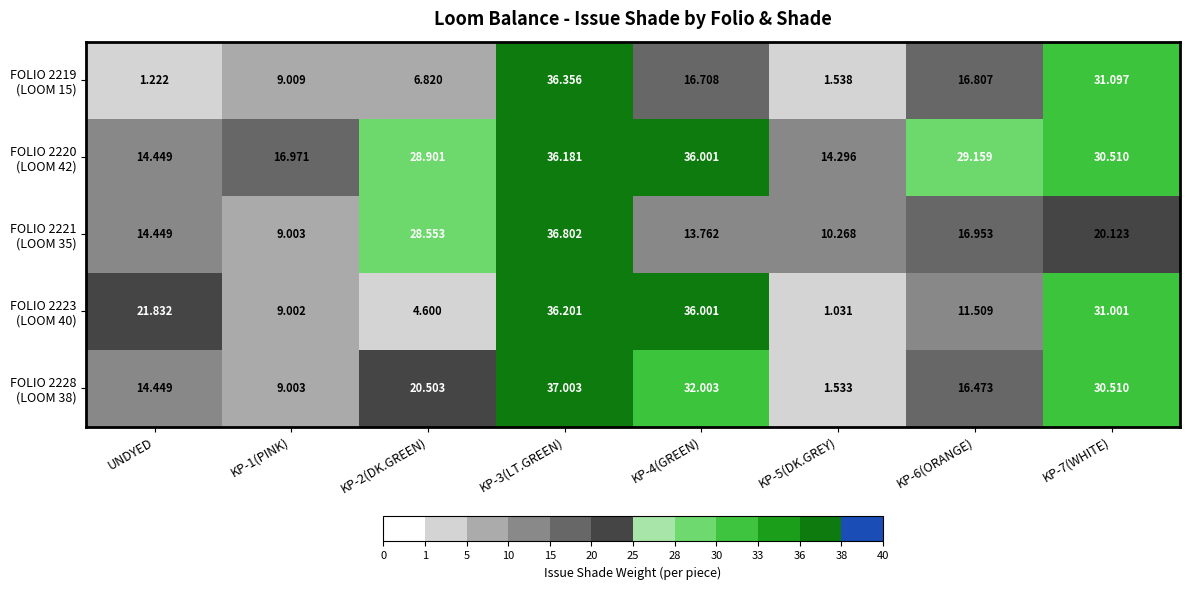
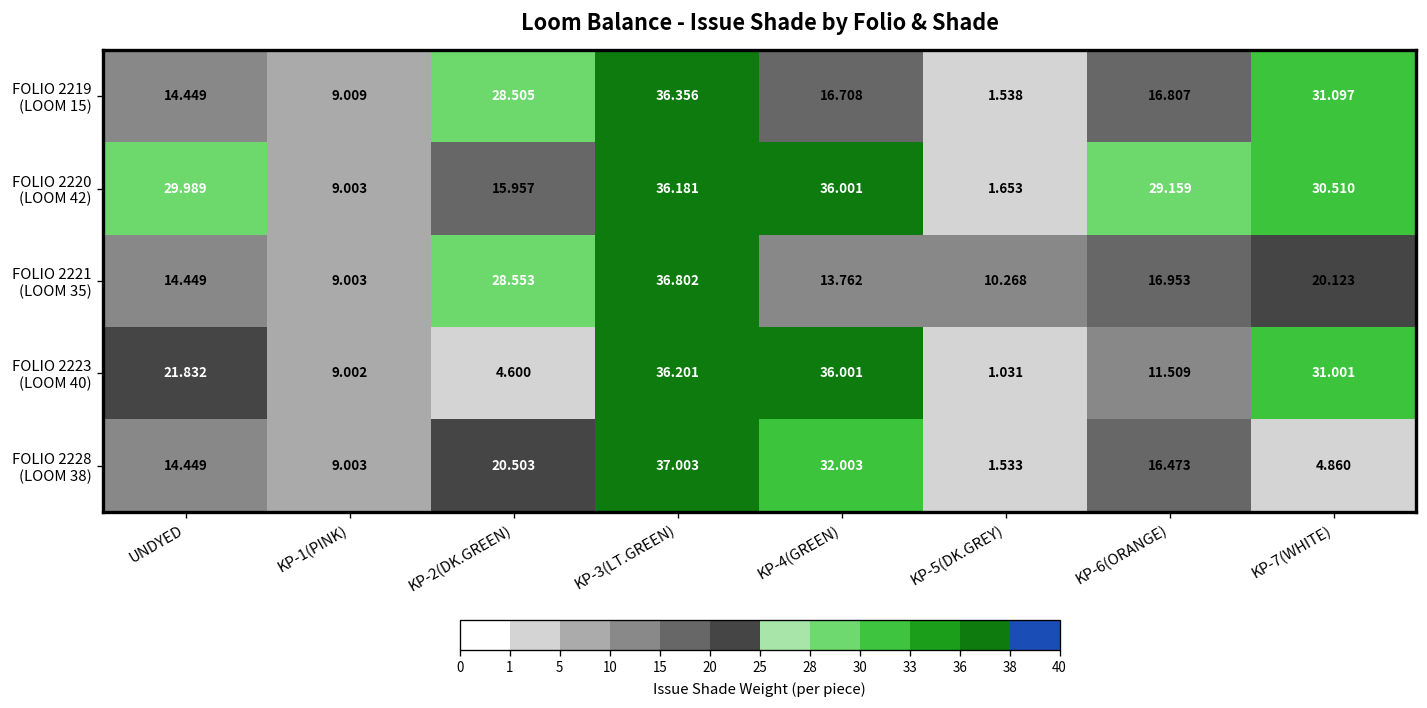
FOLIO 2219 (LOOM 15), UNDYED: 1.222 -> 14.449
FOLIO 2219 (LOOM 15), KP-2(DK.GREEN): 6.820 -> 28.505
FOLIO 2220 (LOOM 42), UNDYED: 14.449 -> 29.989
FOLIO 2220 (LOOM 42), KP-1(PINK): 16.971 -> 9.003
FOLIO 2220 (LOOM 42), KP-2(DK.GREEN): 28.901 -> 15.957
FOLIO 2220 (LOOM 42), KP-5(DK.GREY): 14.296 -> 1.653
FOLIO 2228 (LOOM 38), KP-7(WHITE): 30.510 -> 4.860
